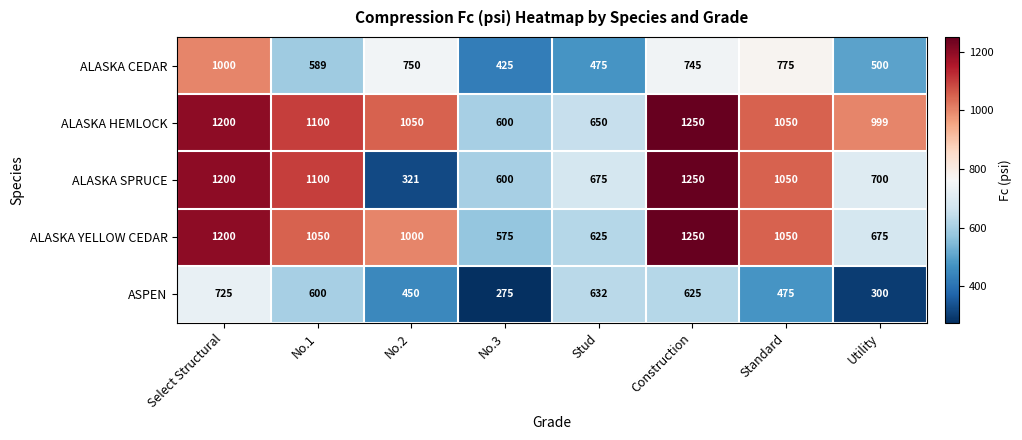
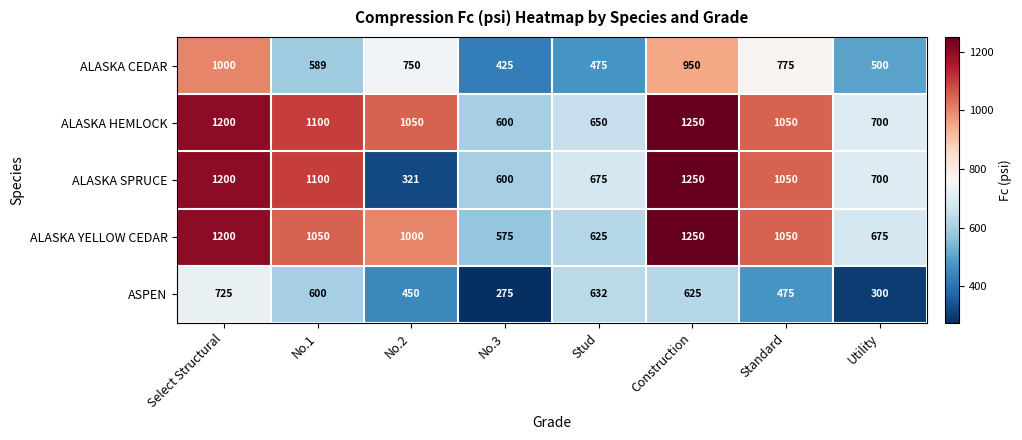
ALASKA CEDAR, Construction: 745 -> 950
ALASKA HEMLOCK, Utility: 999 -> 700
